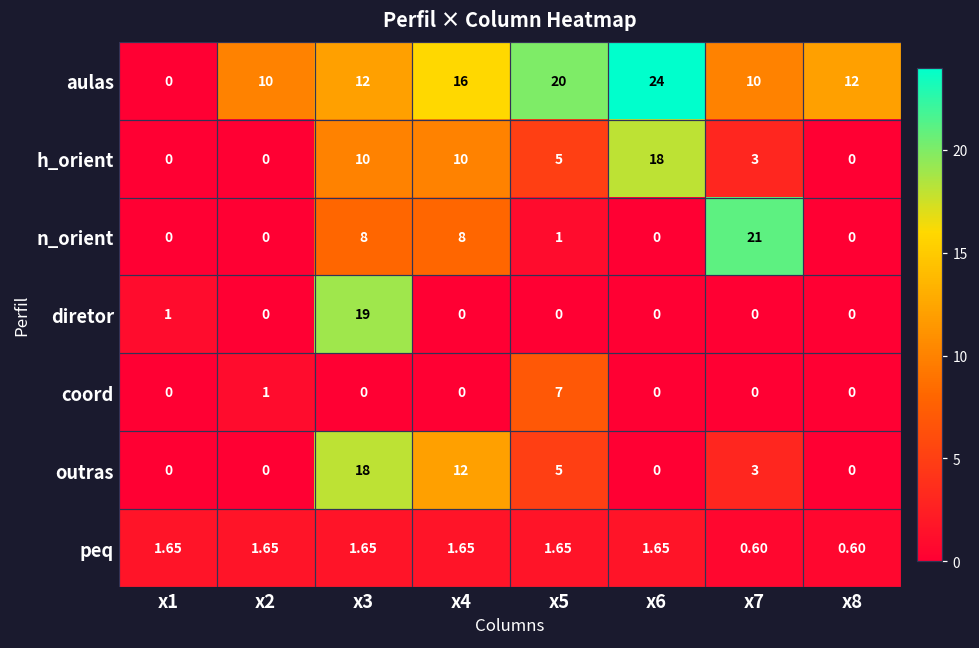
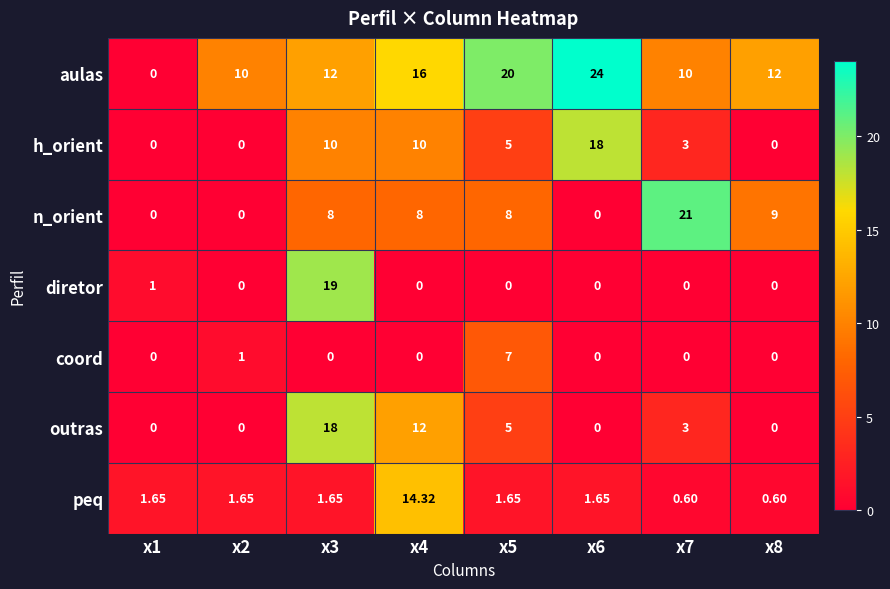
n_orient, x5: 1 -> 8
n_orient, x8: 0 -> 9
peq, x4: 1.65 -> 14.32
